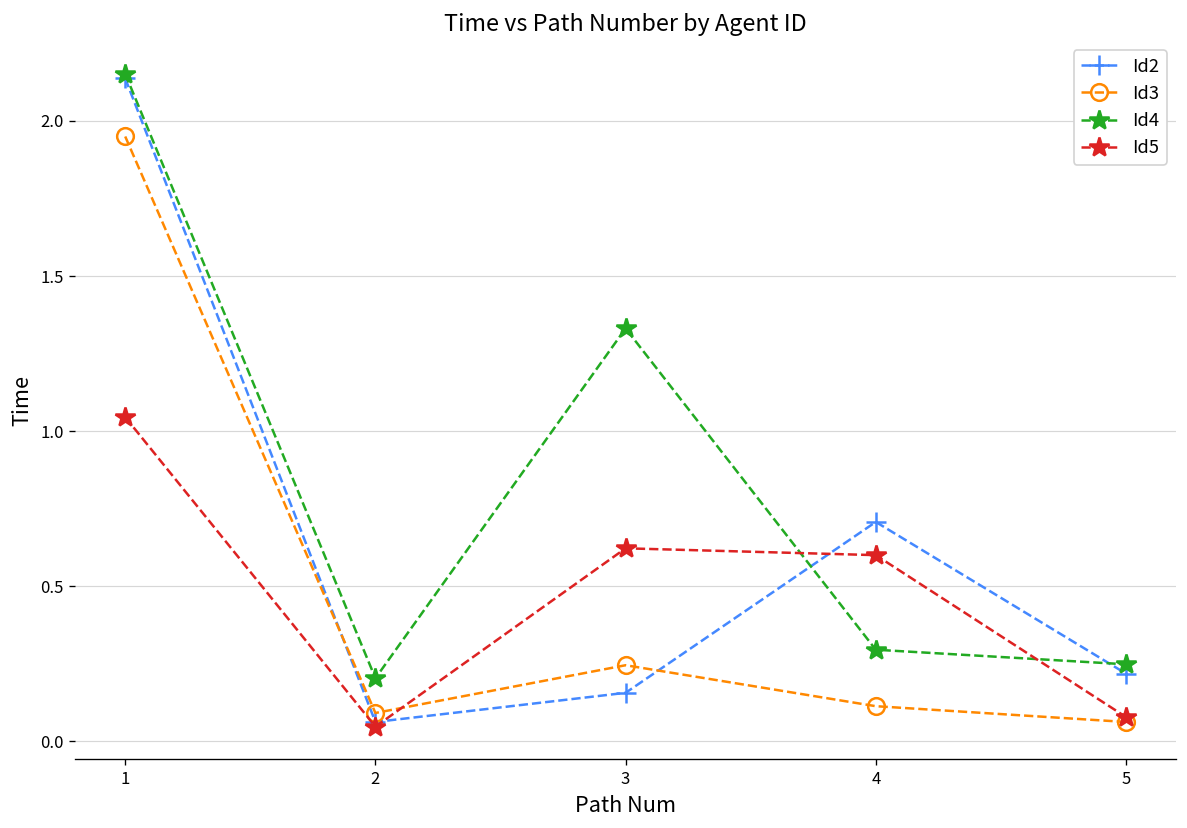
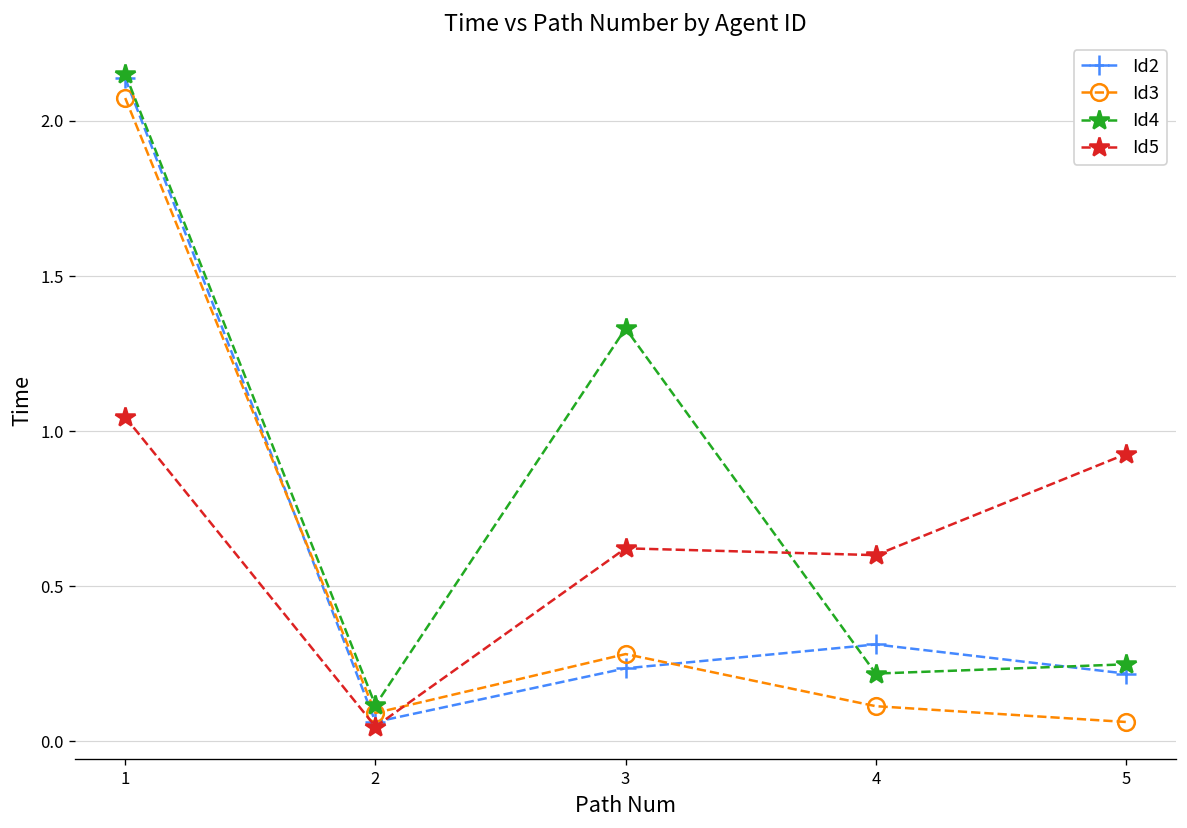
Id3, 1: 1.95 -> 2.07
Id4, 2: 0.20 -> 0.12
Id2, 3: 0.16 -> 0.24
Id3, 3: 0.25 -> 0.28
Id2, 4: 0.71 -> 0.31
Id4, 4: 0.30 -> 0.22
Id5, 5: 0.08 -> 0.93
